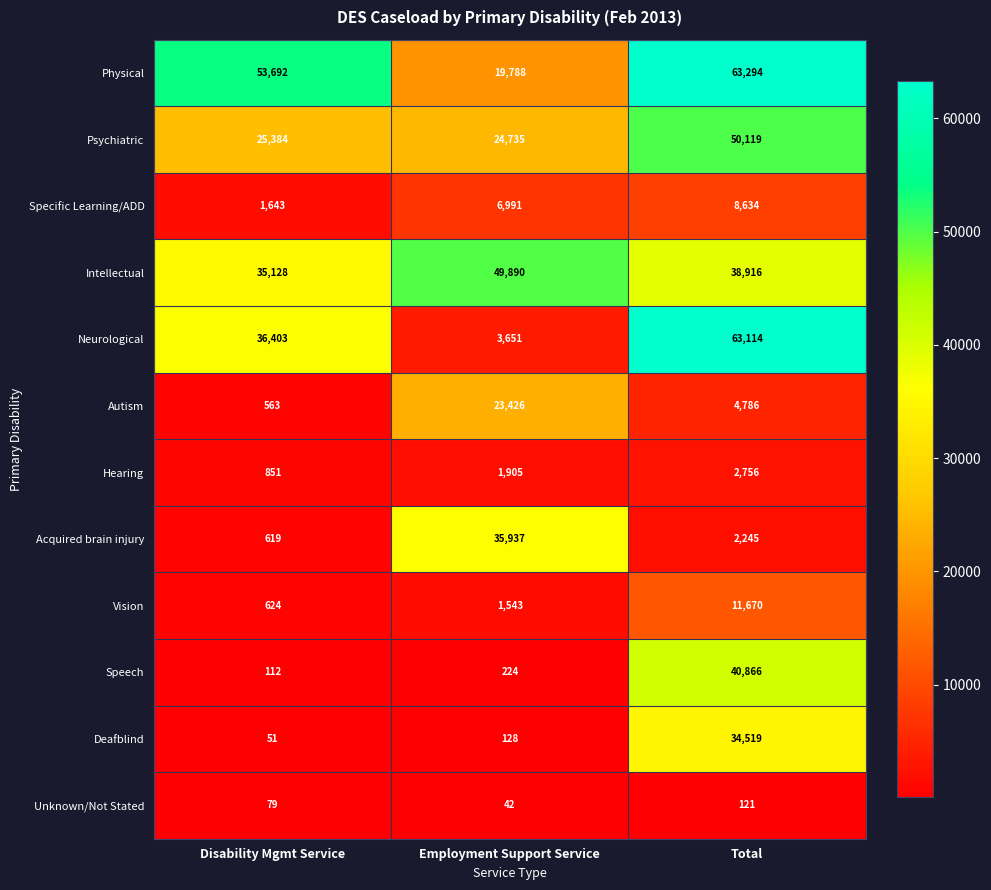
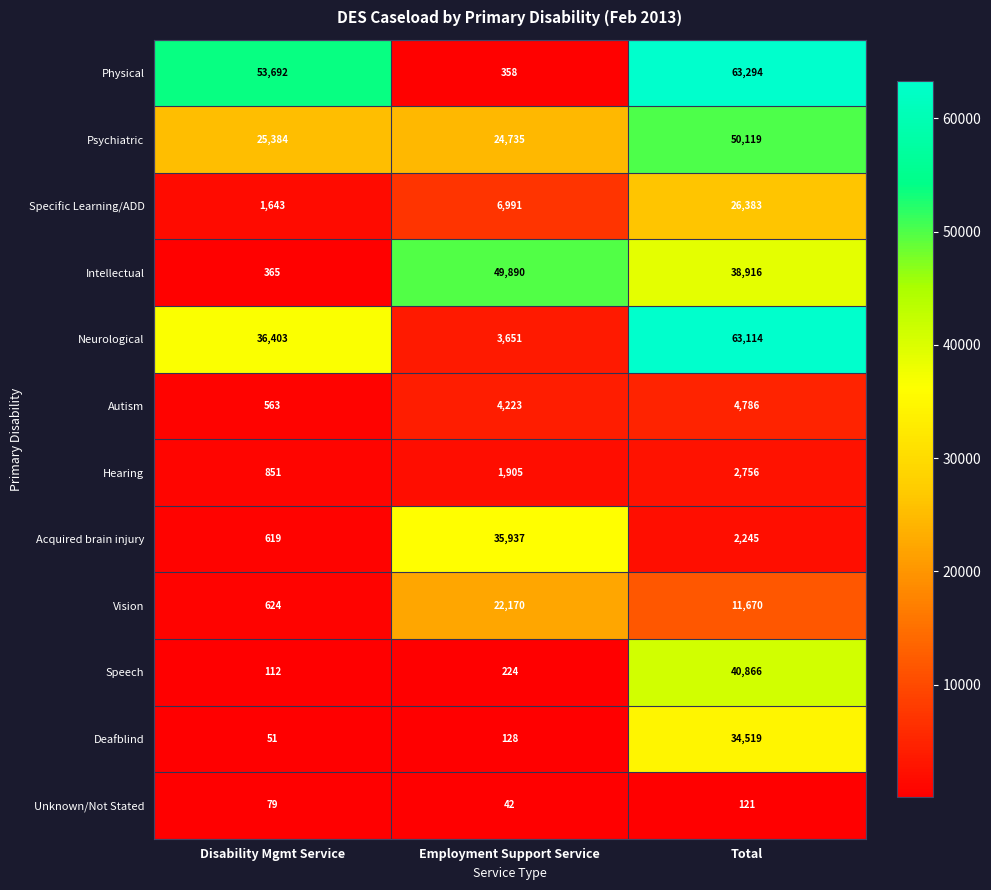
Physical, Employment Support Service: 19,788 -> 358
Specific Learning/ADD, Total: 8,634 -> 26,383
Intellectual, Disability Mgmt Service: 35,128 -> 365
Autism, Employment Support Service: 23,426 -> 4,223
Vision, Employment Support Service: 1,543 -> 22,170
